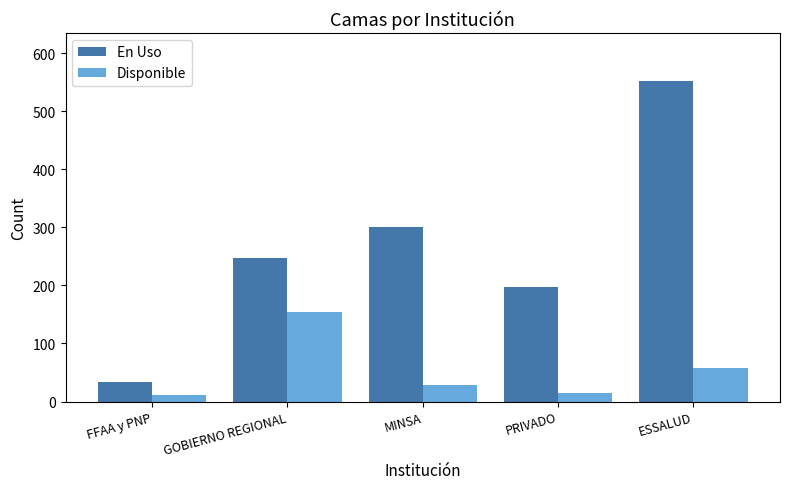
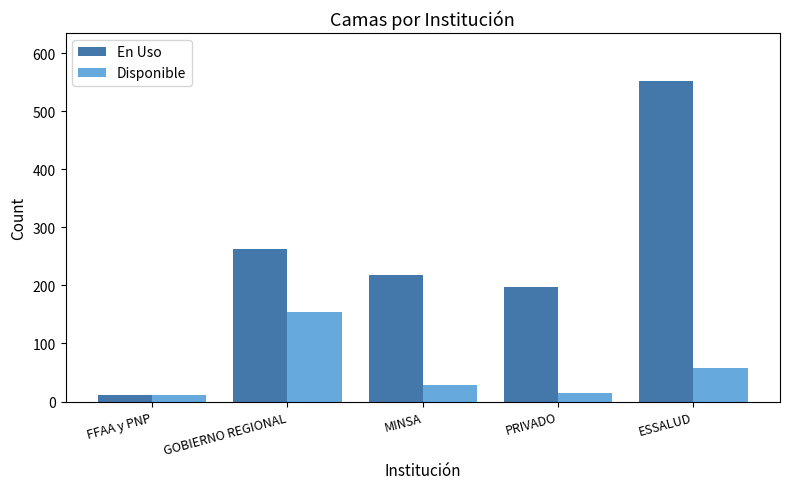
En Uso, FFAA y PNP: 30 -> 10
En Uso, GOBIERNO REGIONAL: 250 -> 260
En Uso, MINSA: 300 -> 220
